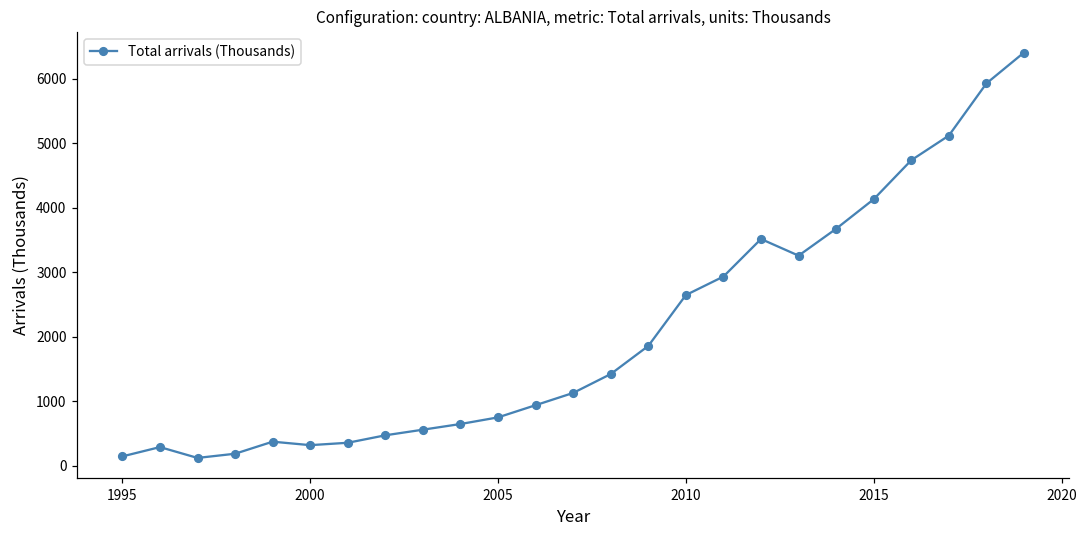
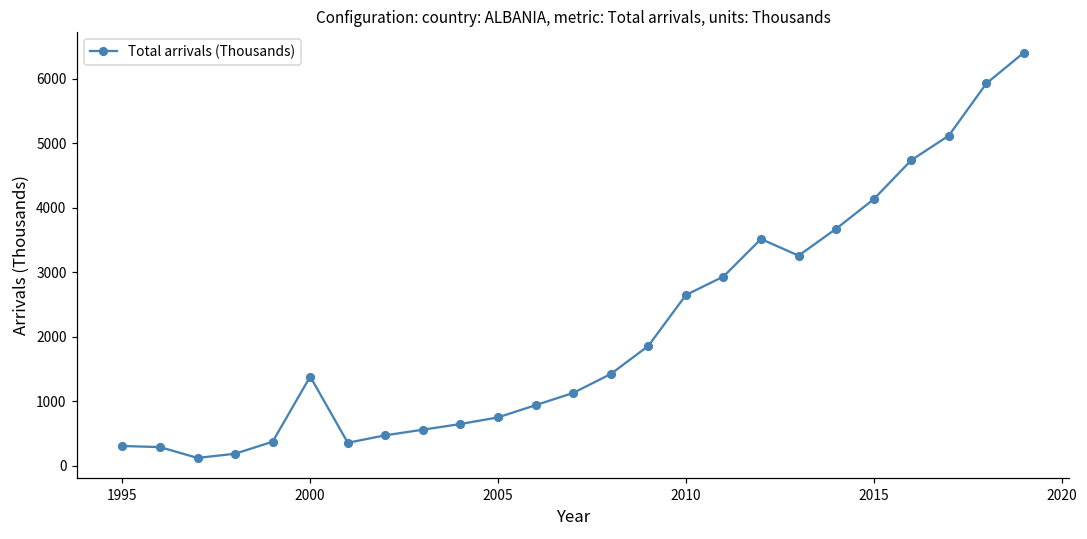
1995: 100 -> 300
2000: 300 -> 1400
